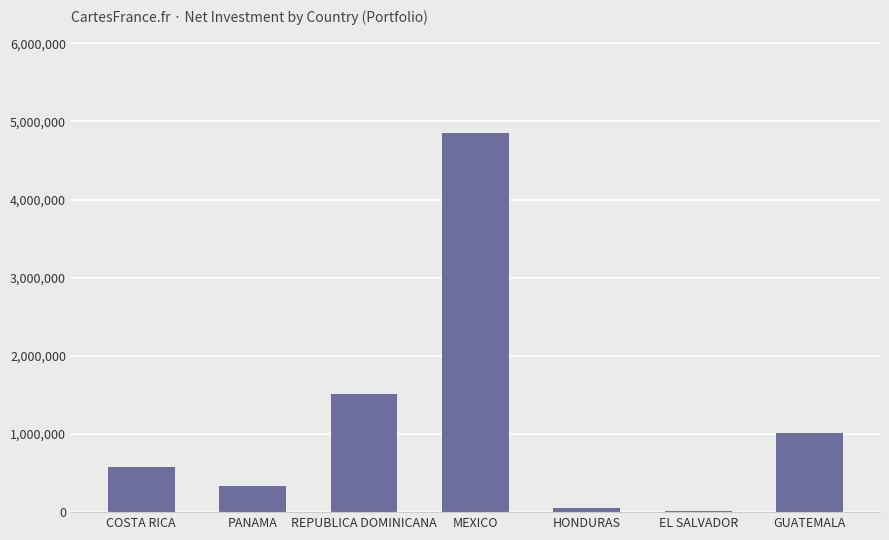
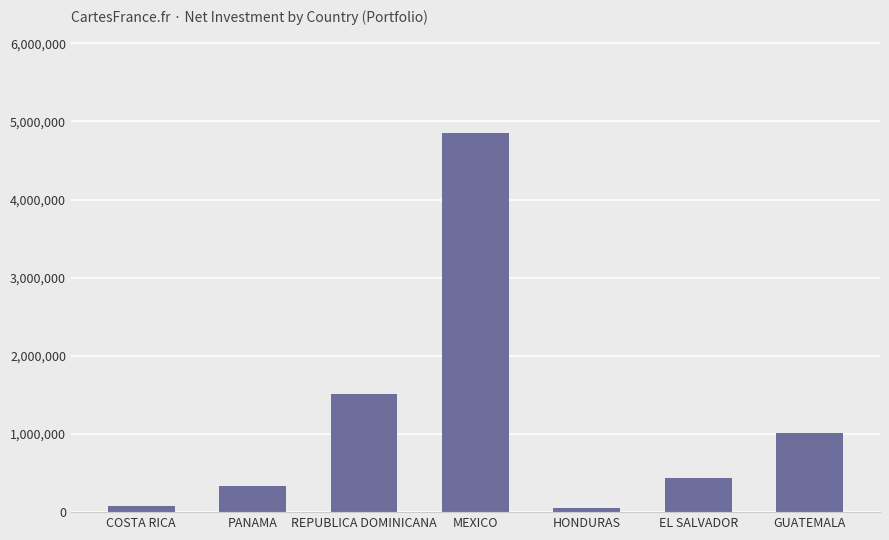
COSTA RICA: 600,000 -> 100,000
EL SALVADOR: 0 -> 400,000
